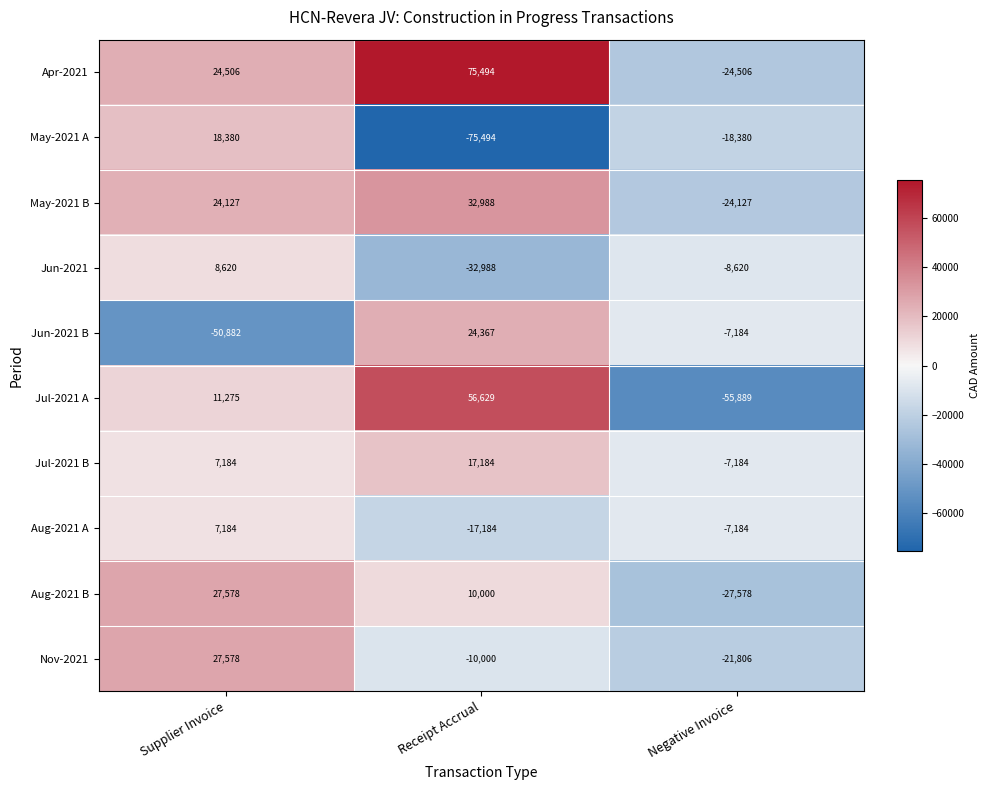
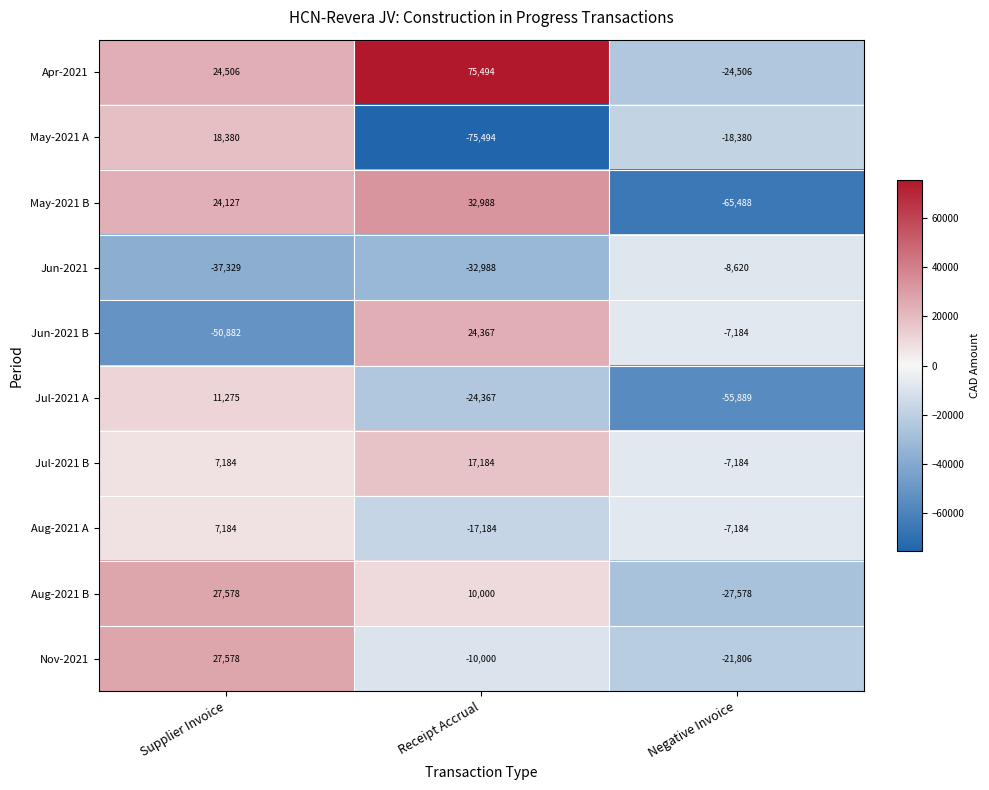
May-2021 B, Negative Invoice: -24,127 -> -65,488
Jun-2021, Supplier Invoice: 8,620 -> -37,329
Jul-2021 A, Receipt Accrual: 56,629 -> -24,367
